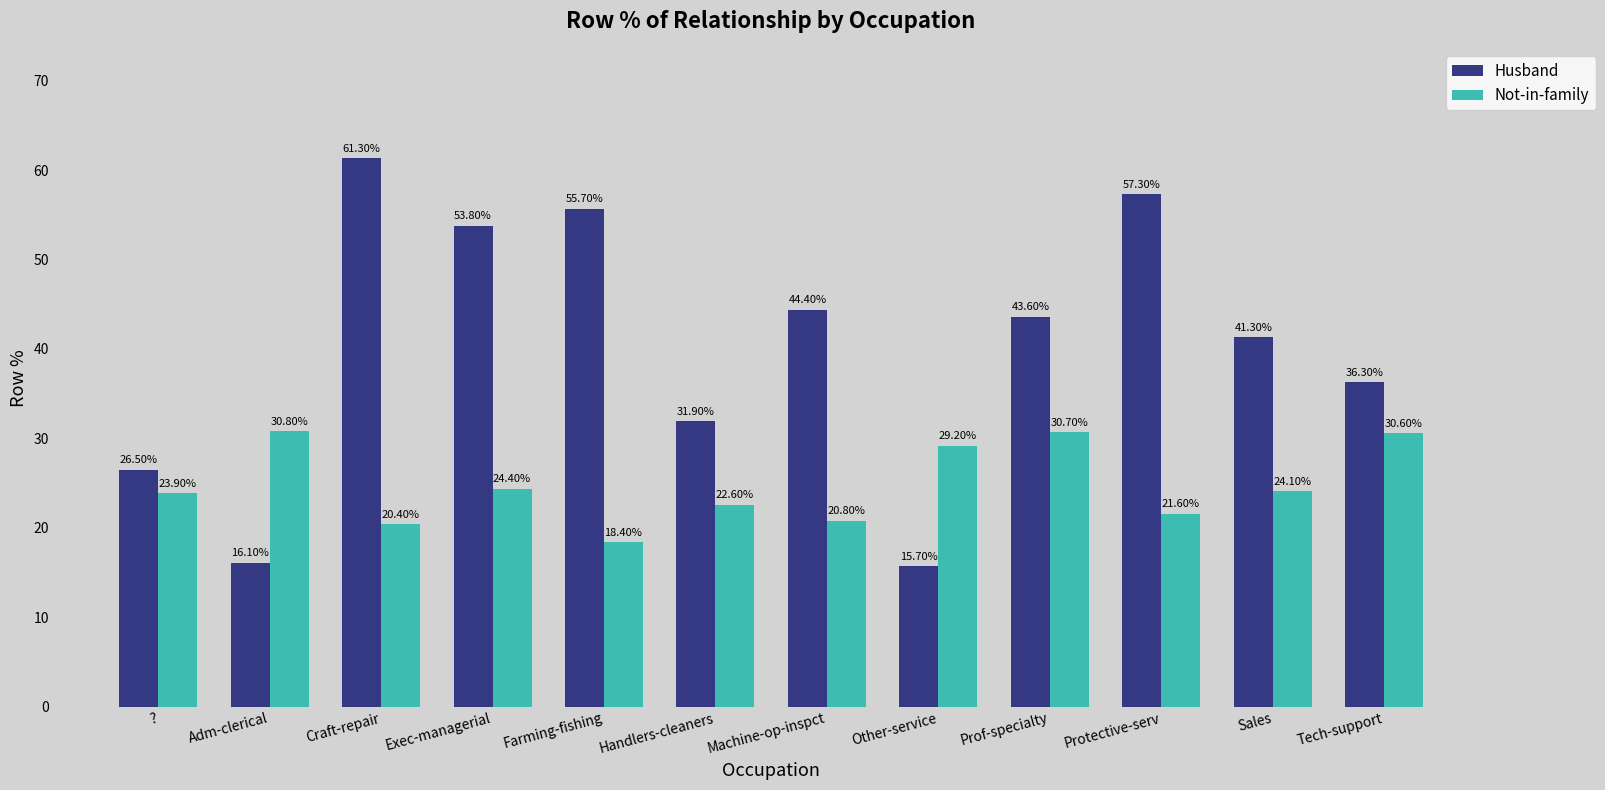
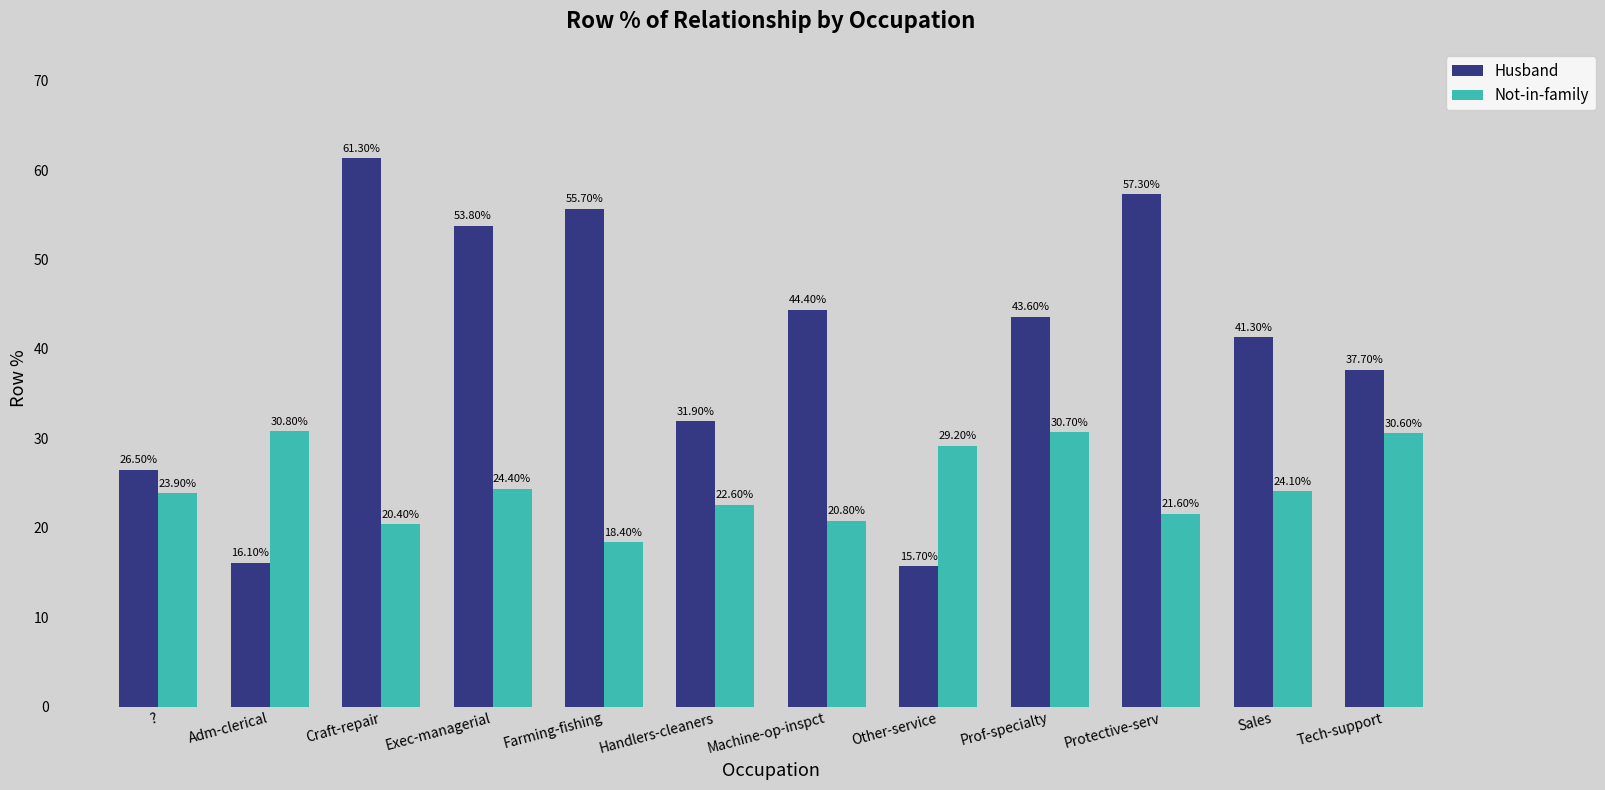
Husband, Tech-support: 36.30% -> 37.70%
